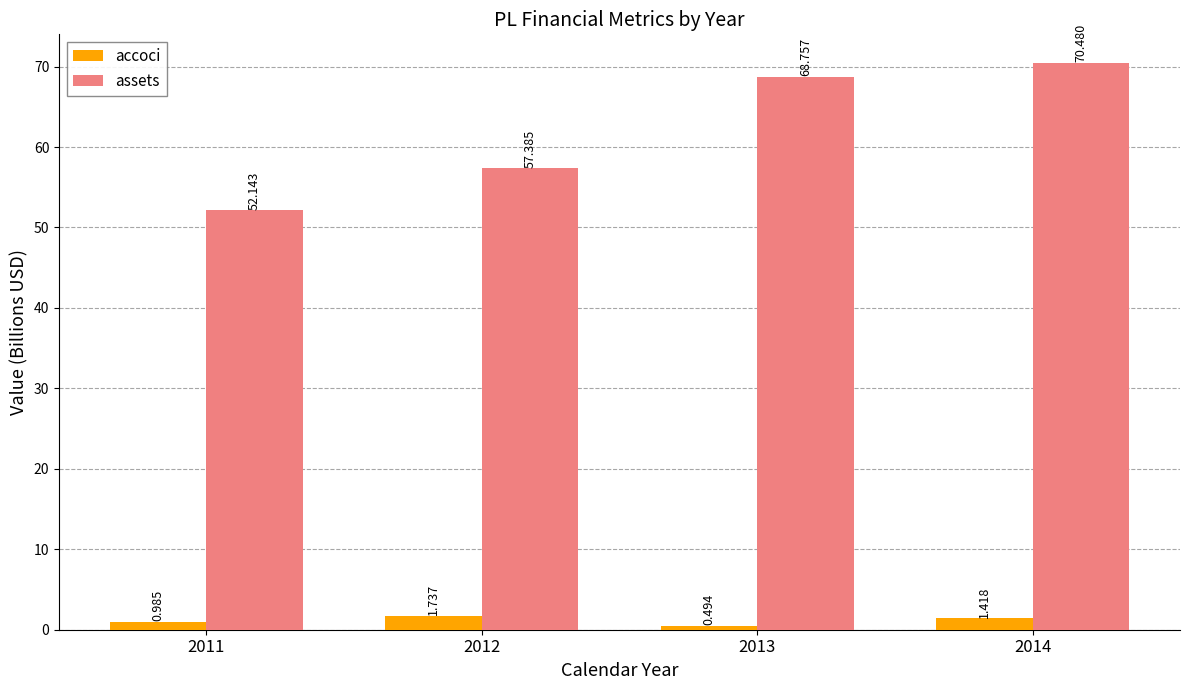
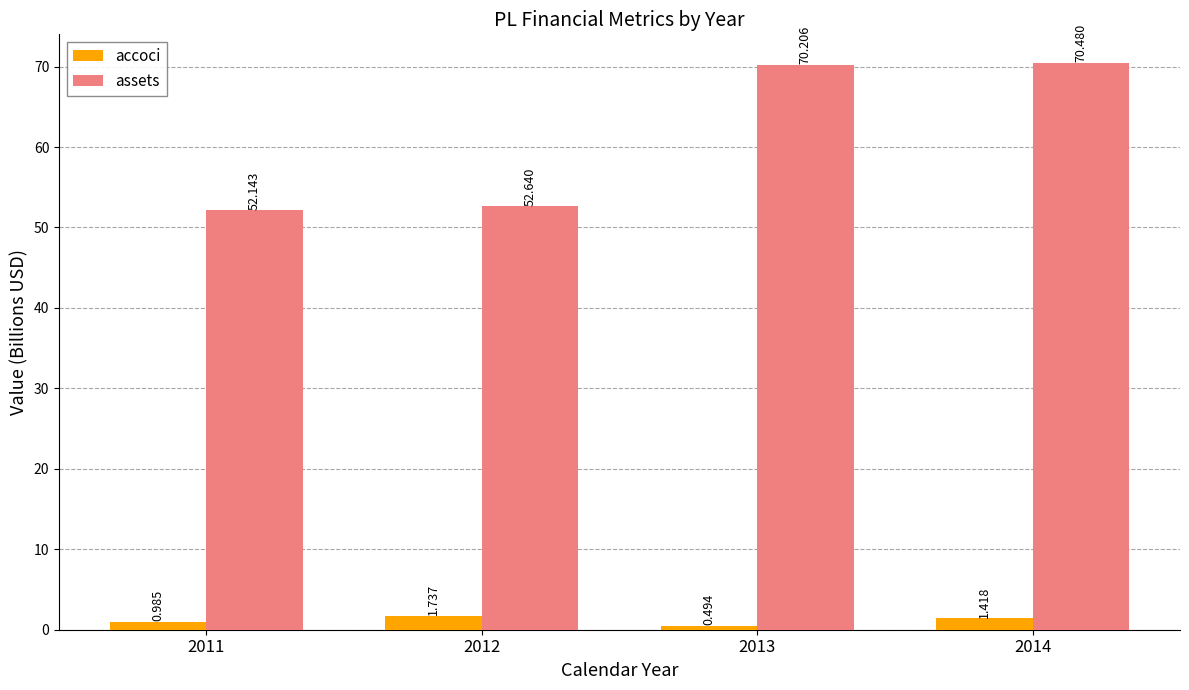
assets, 2012: 57.385 -> 52.640
assets, 2013: 68.757 -> 70.206
